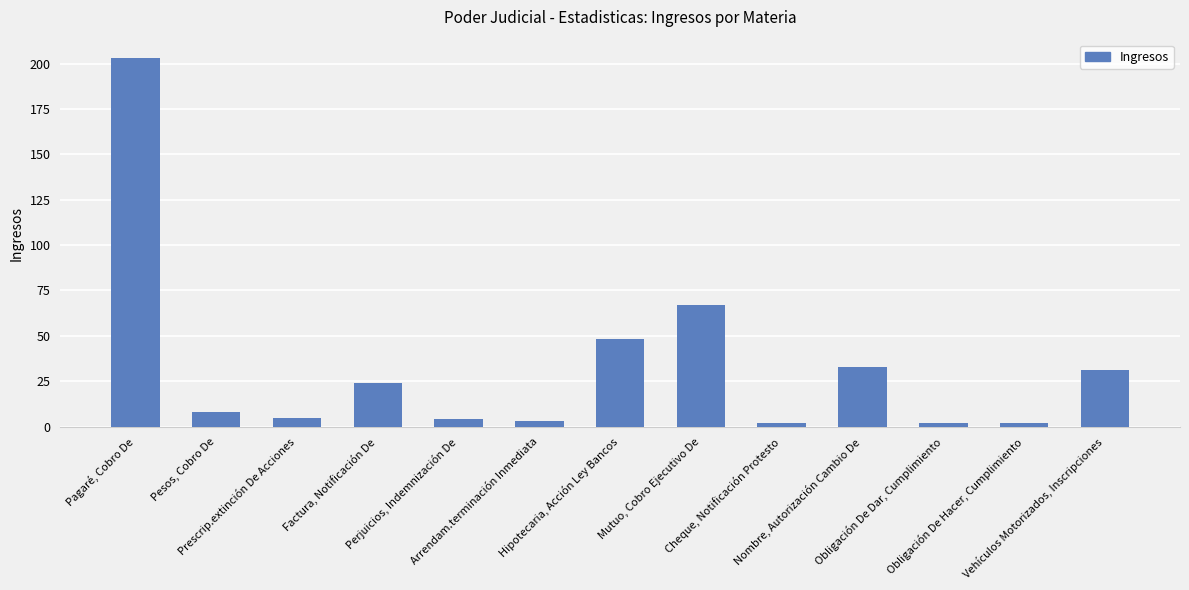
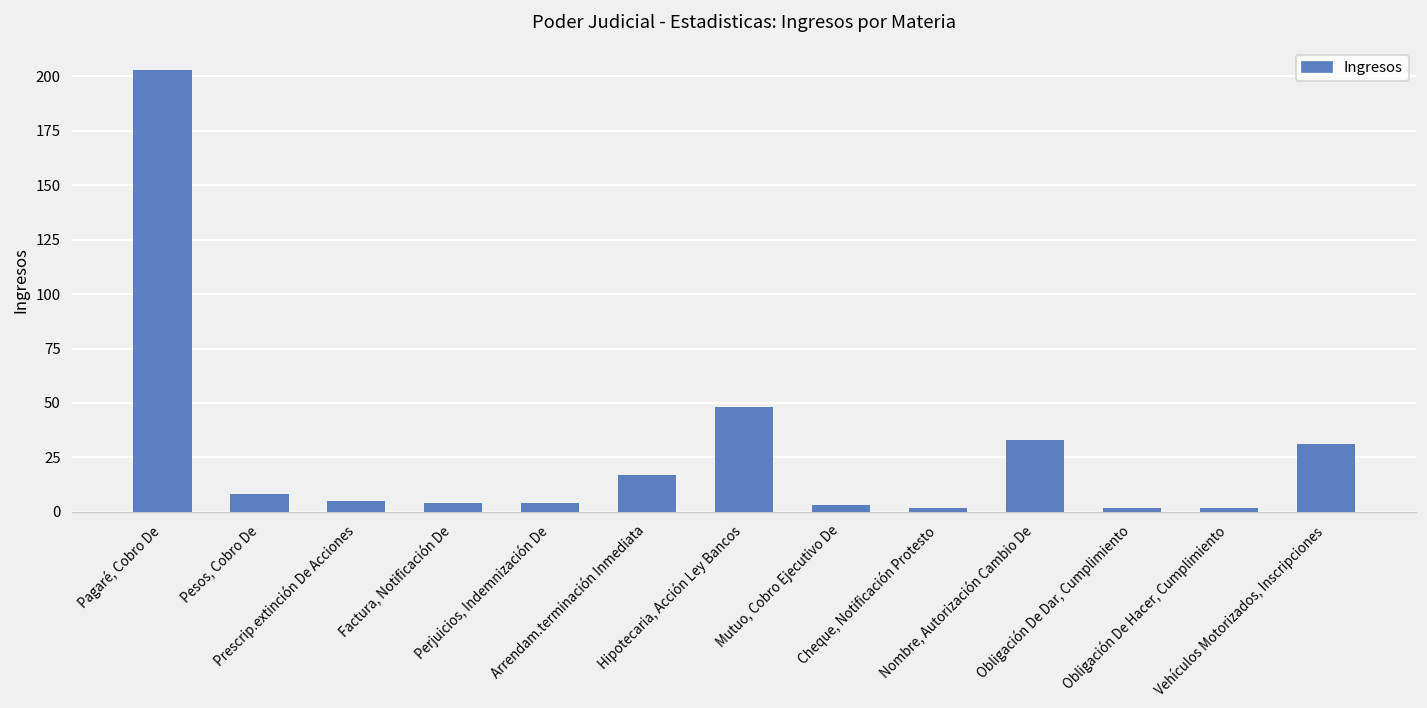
Factura, Notificación De: 24 -> 4
Arrendam.terminación Inmediata: 3 -> 17
Mutuo, Cobro Ejecutivo De: 67 -> 3
